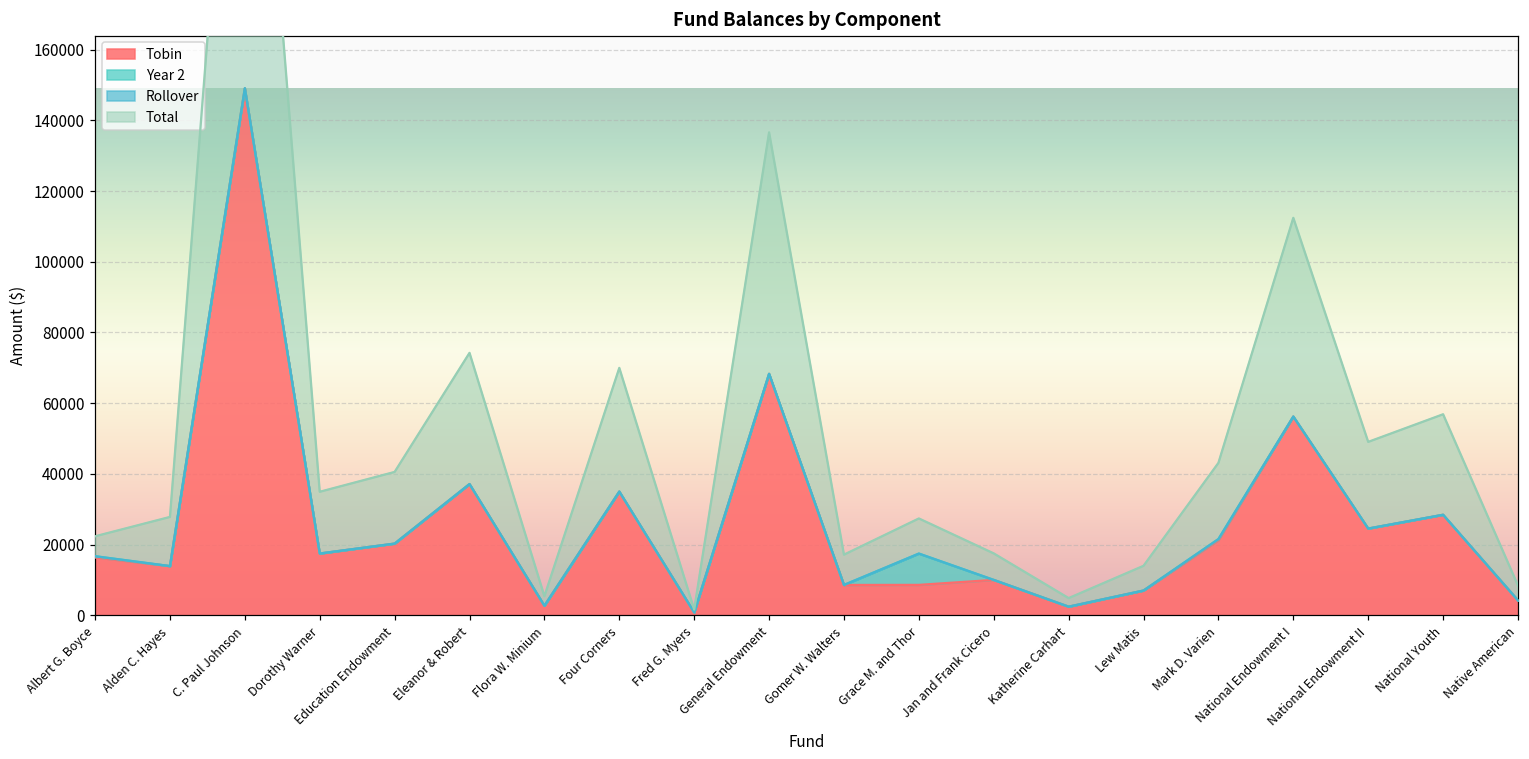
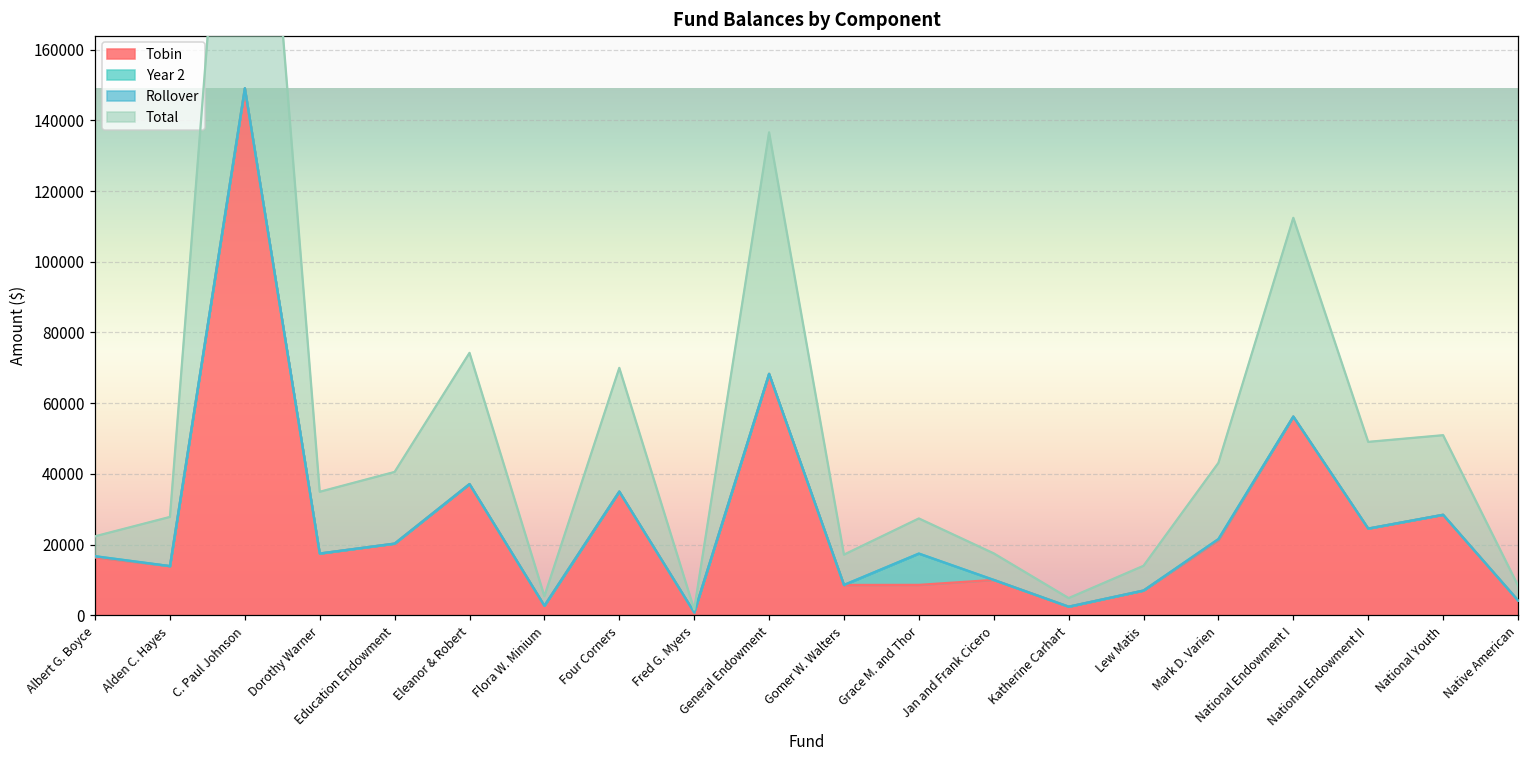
Total, National Youth: 28000 -> 23000
